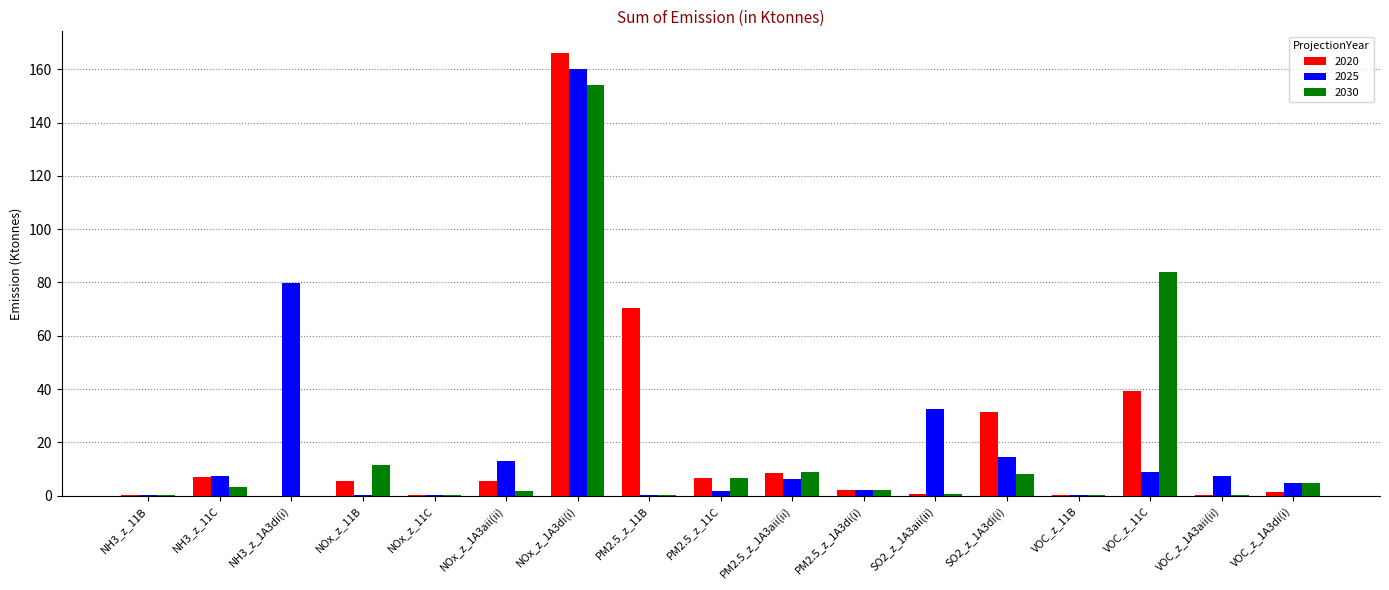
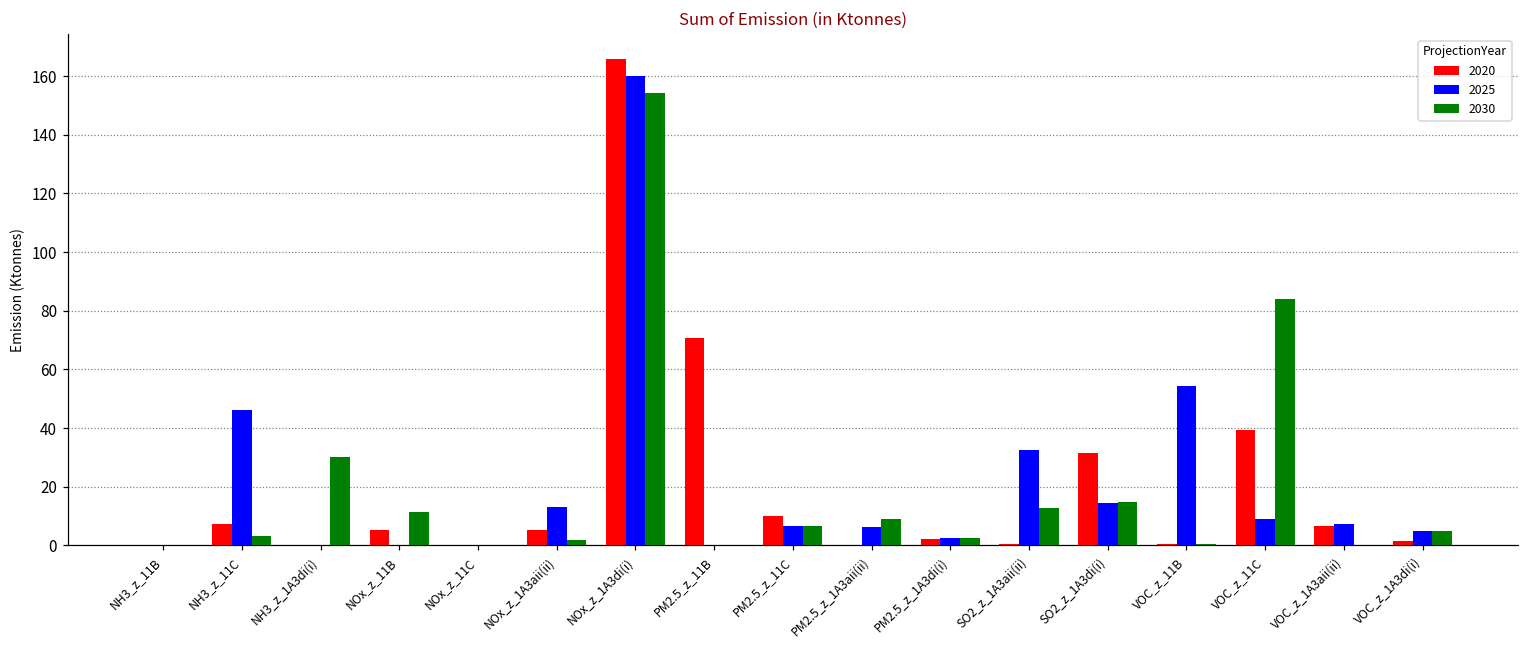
2025, NH3_z_11C: 7 -> 46
2025, NH3_z_1A3di(i): 80 -> 0
2030, NH3_z_1A3di(i): 0 -> 30
2020, PM2.5_z_11C: 7 -> 10
2025, PM2.5_z_11C: 2 -> 7
2020, PM2.5_z_1A3aii(ii): 9 -> 0
2030, SO2_z_1A3aii(ii): 1 -> 13
2030, SO2_z_1A3di(i): 8 -> 15
2025, VOC_z_11B: 0 -> 54
2020, VOC_z_1A3aii(ii): 0 -> 7
